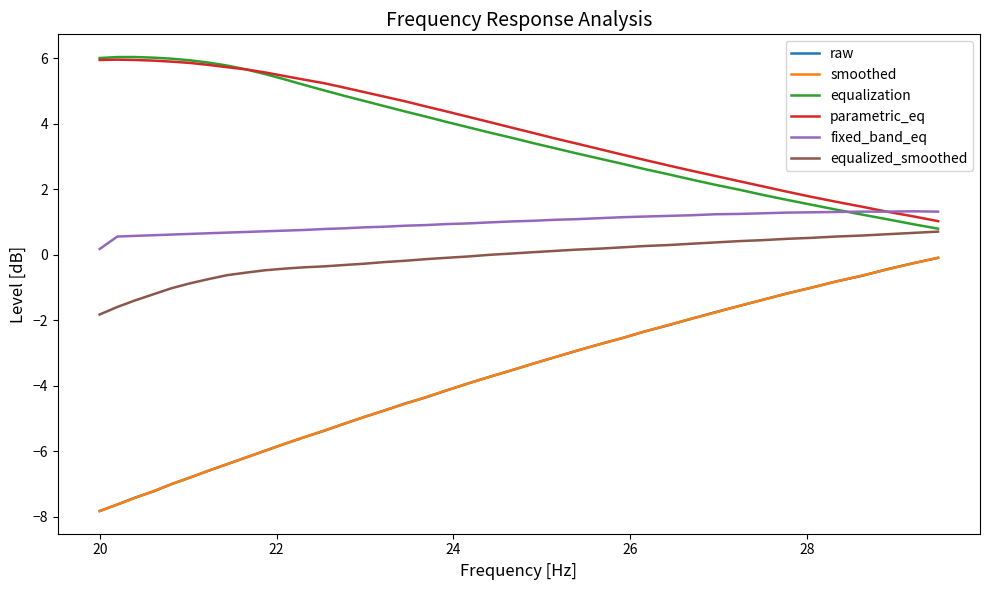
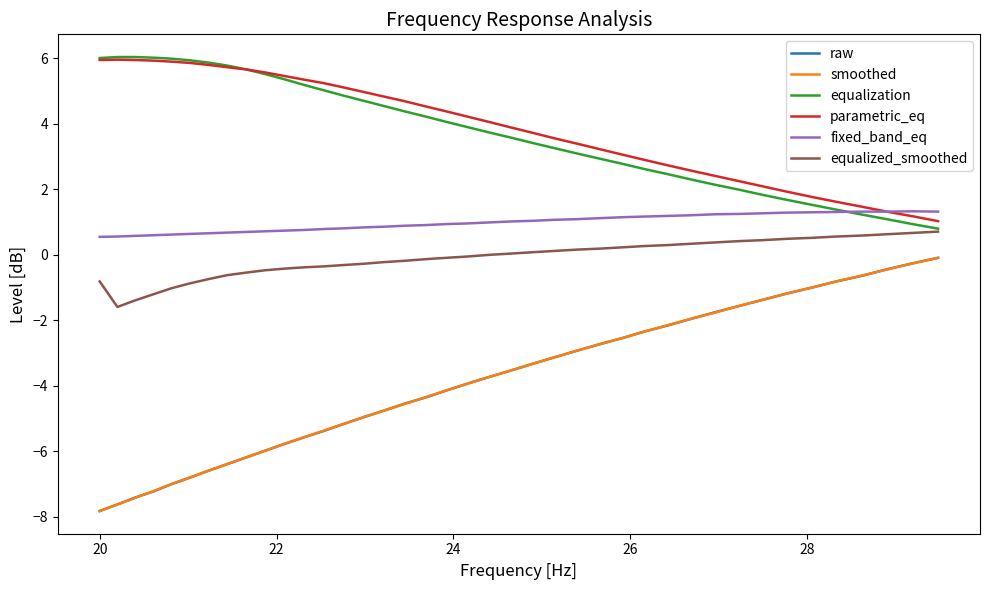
fixed_band_eq, 20: 0.2 -> 0.5
equalized_smoothed, 20: -1.8 -> -0.8
